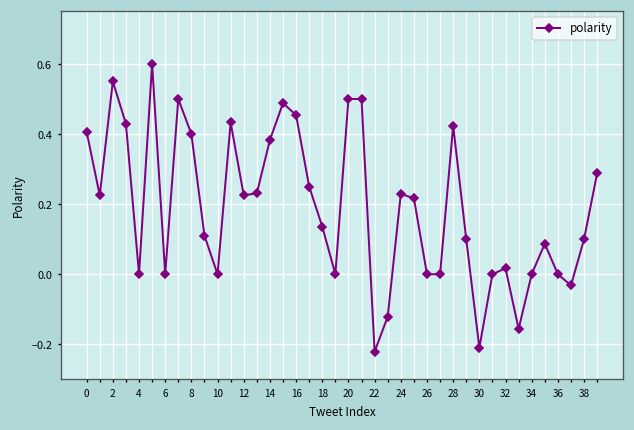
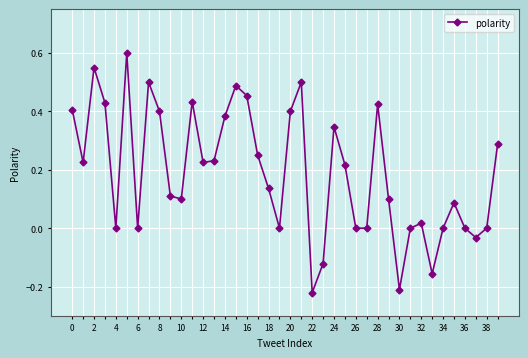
10: 0.0 -> 0.1
20: 0.5 -> 0.4
24: 0.23 -> 0.35
38: 0.1 -> 0.0
